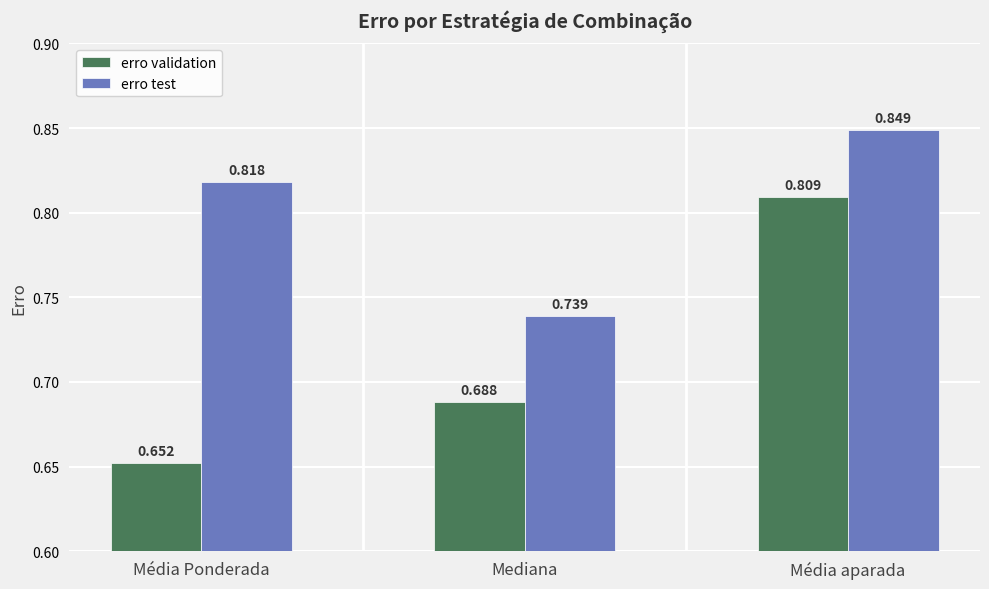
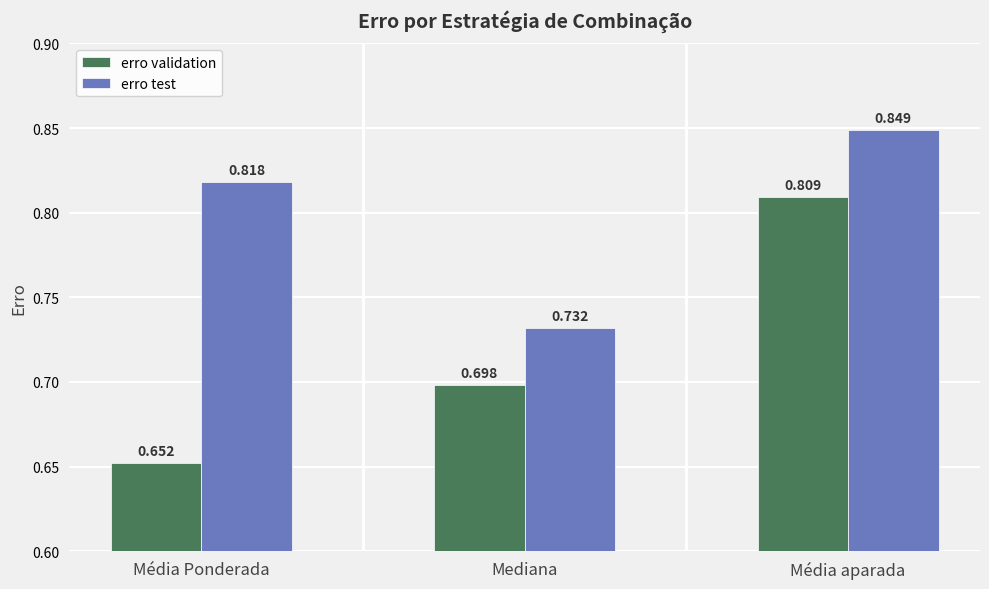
erro validation, Mediana: 0.688 -> 0.698
erro test, Mediana: 0.739 -> 0.732
